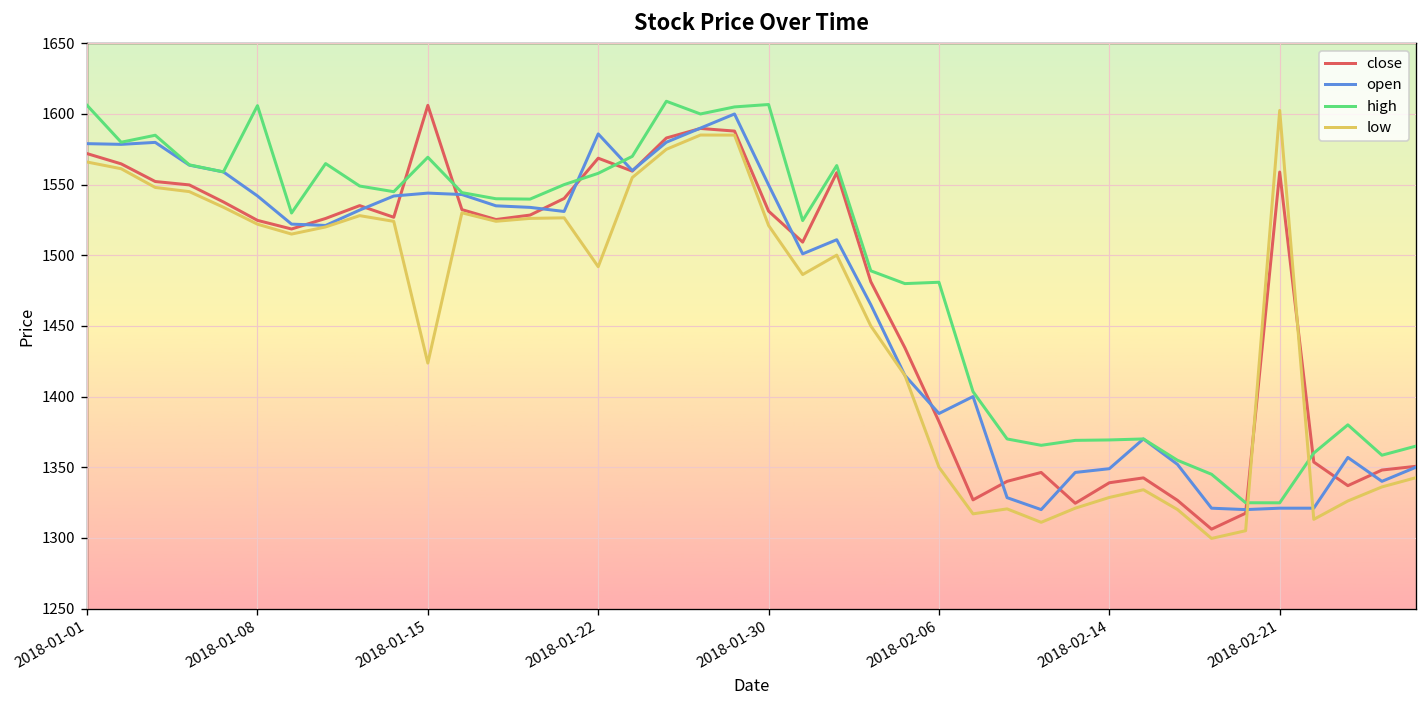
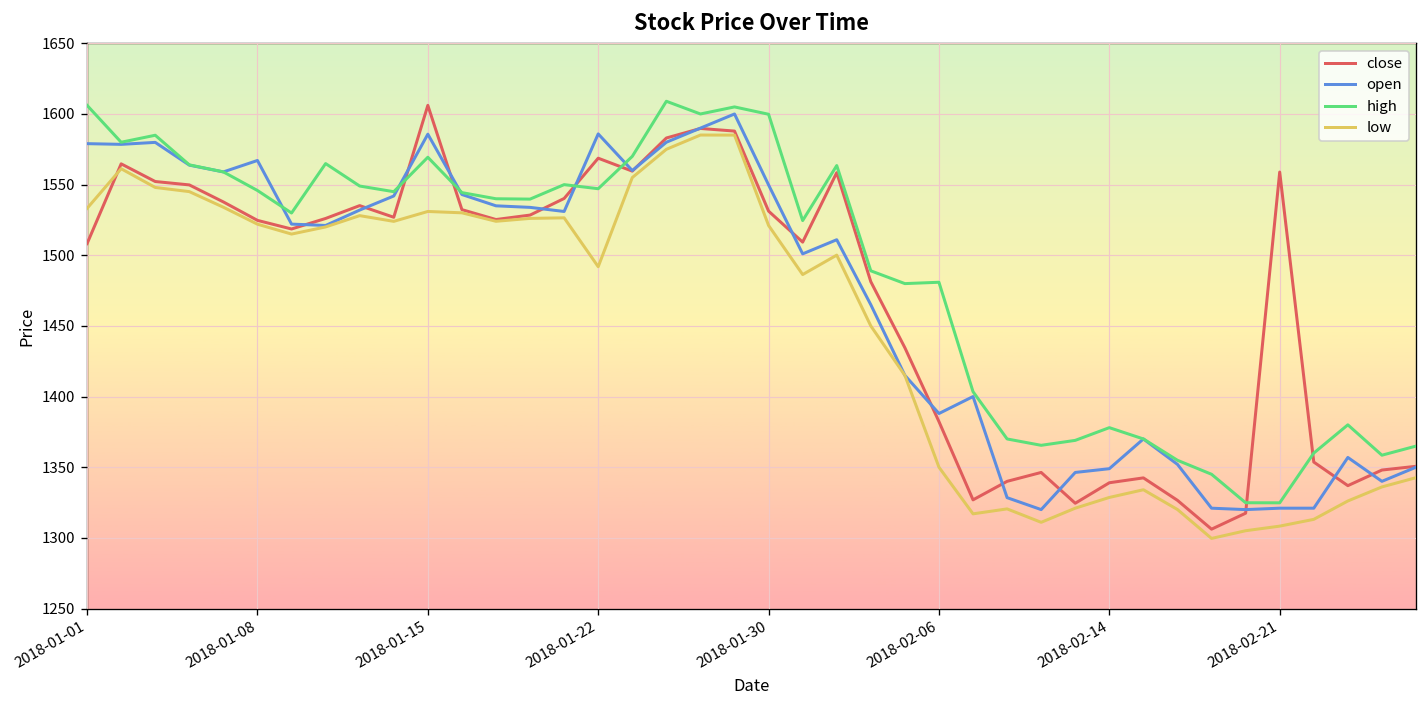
close, 2018-01-01: 1572 -> 1508
low, 2018-01-01: 1566 -> 1533
open, 2018-01-08: 1542 -> 1567
high, 2018-01-08: 1606 -> 1546
open, 2018-01-15: 1544 -> 1586
low, 2018-01-15: 1424 -> 1531
high, 2018-01-22: 1558 -> 1547
high, 2018-01-30: 1607 -> 1600
high, 2018-02-14: 1369 -> 1378
low, 2018-02-21: 1603 -> 1308
